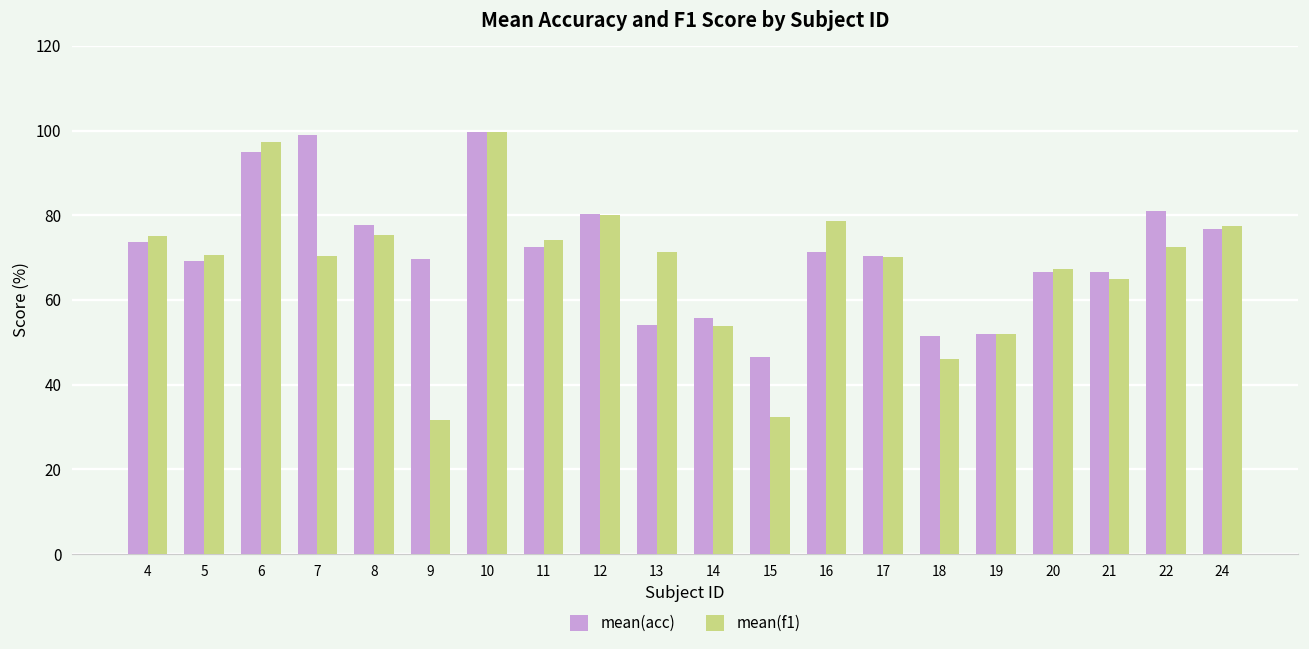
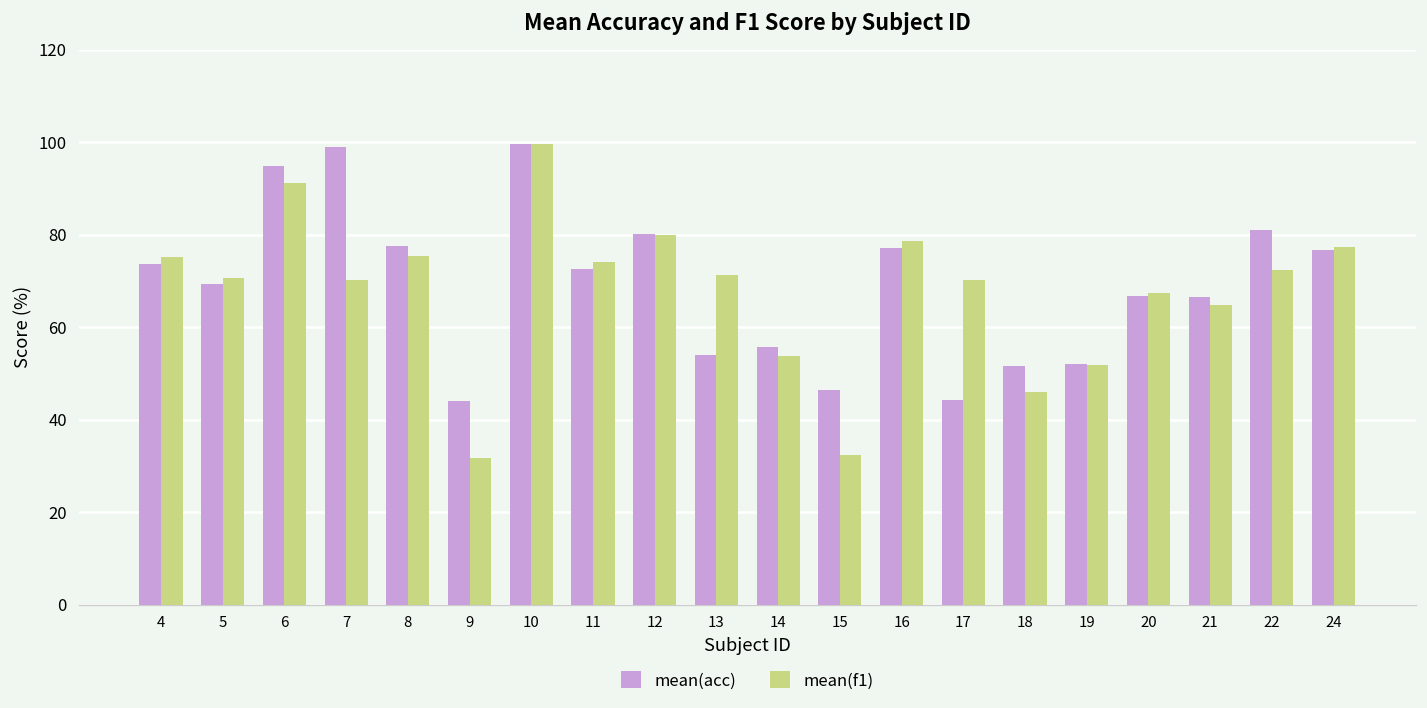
mean(f1), 6: 97 -> 91
mean(acc), 9: 70 -> 44
mean(acc), 16: 71 -> 77
mean(acc), 17: 70 -> 44
